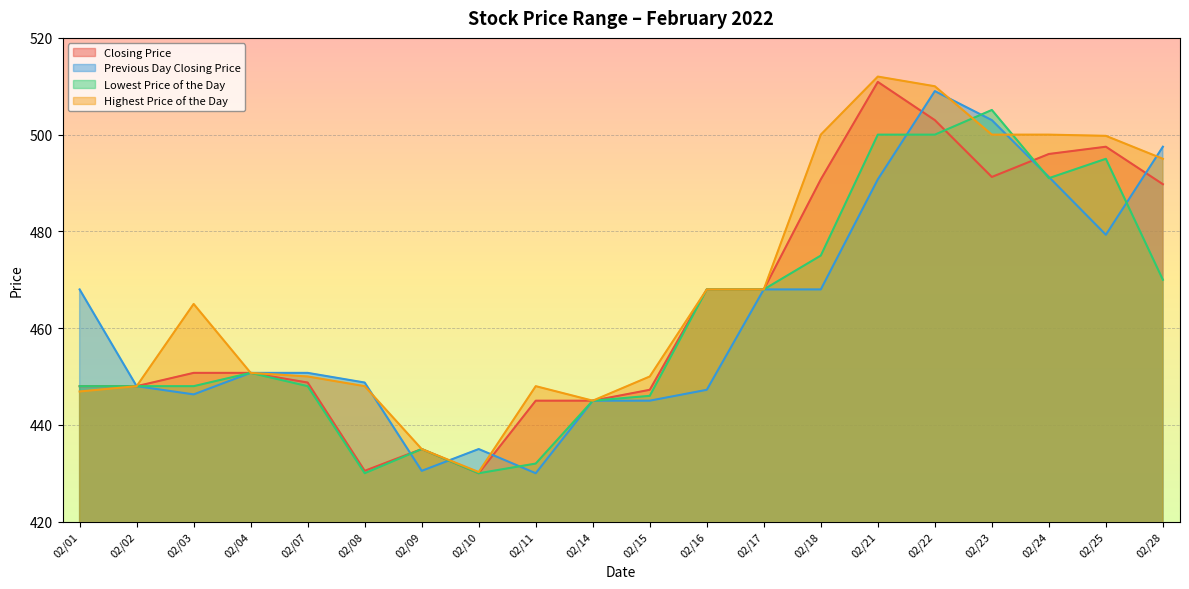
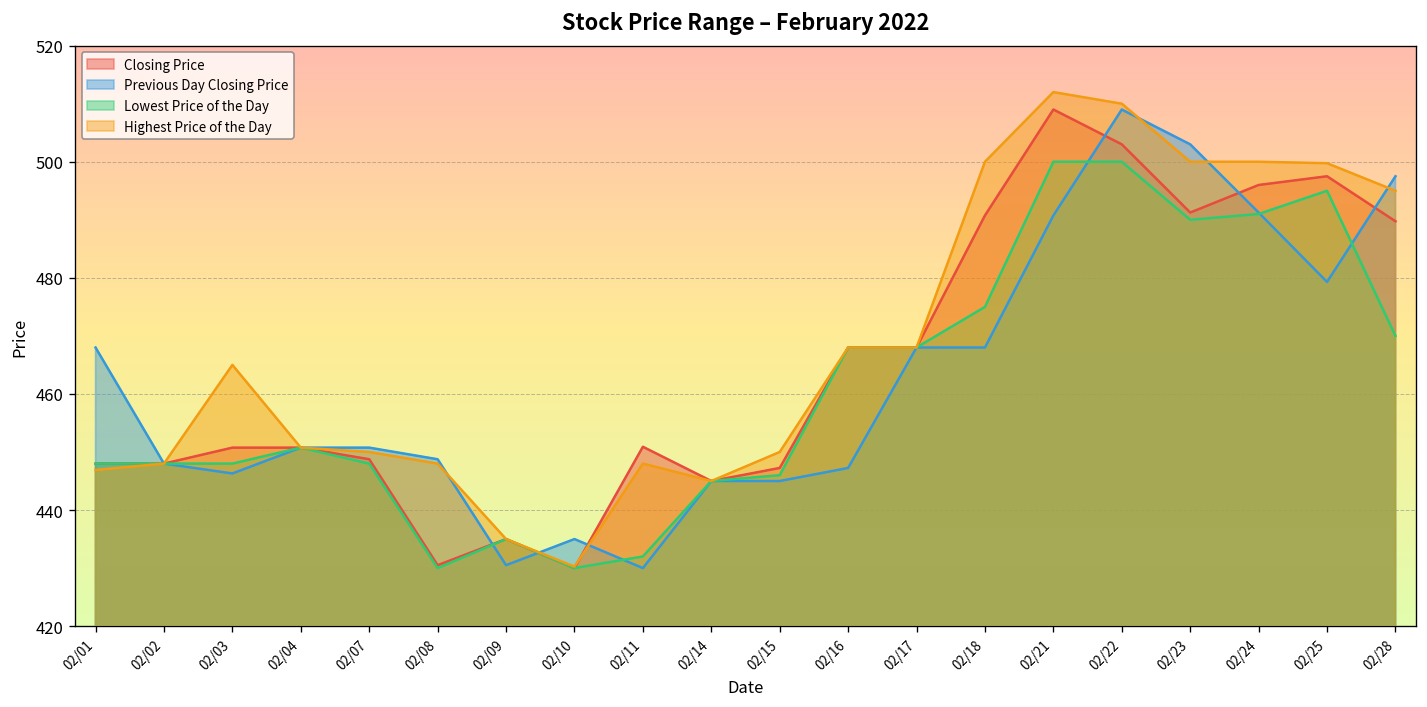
Closing Price, 02/11: 445 -> 451
Closing Price, 02/21: 511 -> 509
Lowest Price of the Day, 02/23: 505 -> 490
